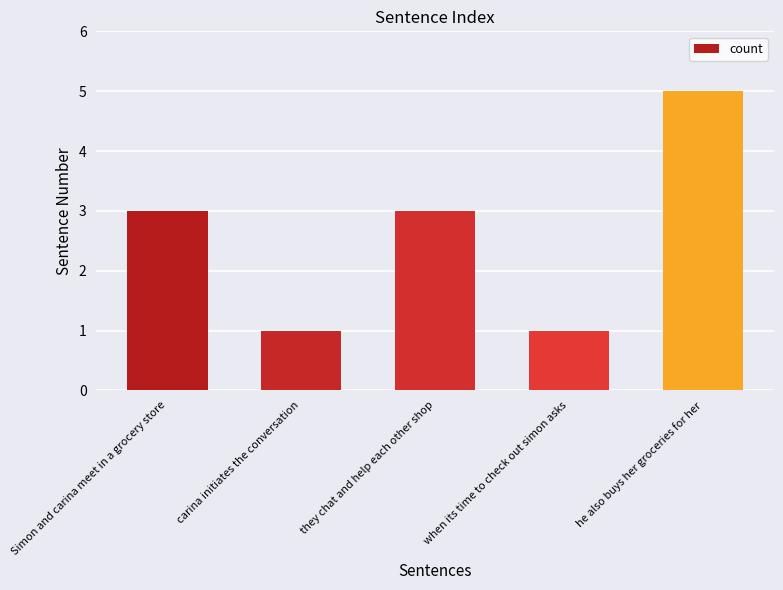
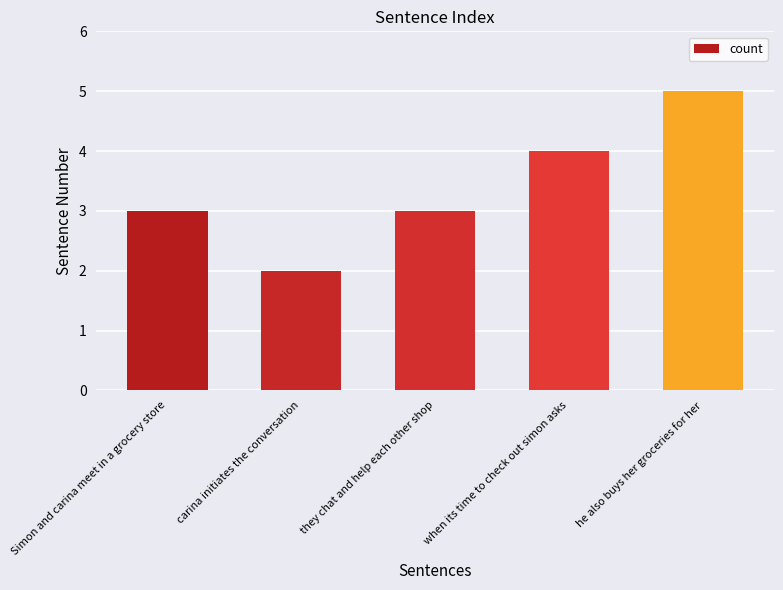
carina initiates the conversation: 1 -> 2
when its time to check out simon asks: 1 -> 4
